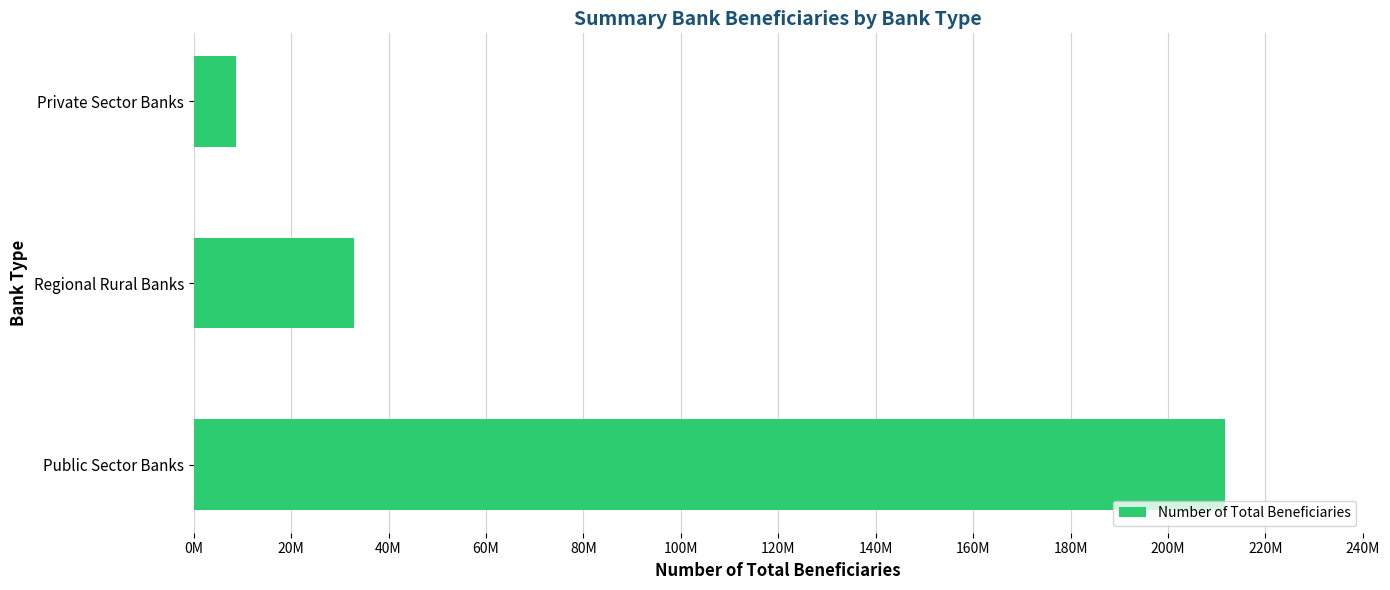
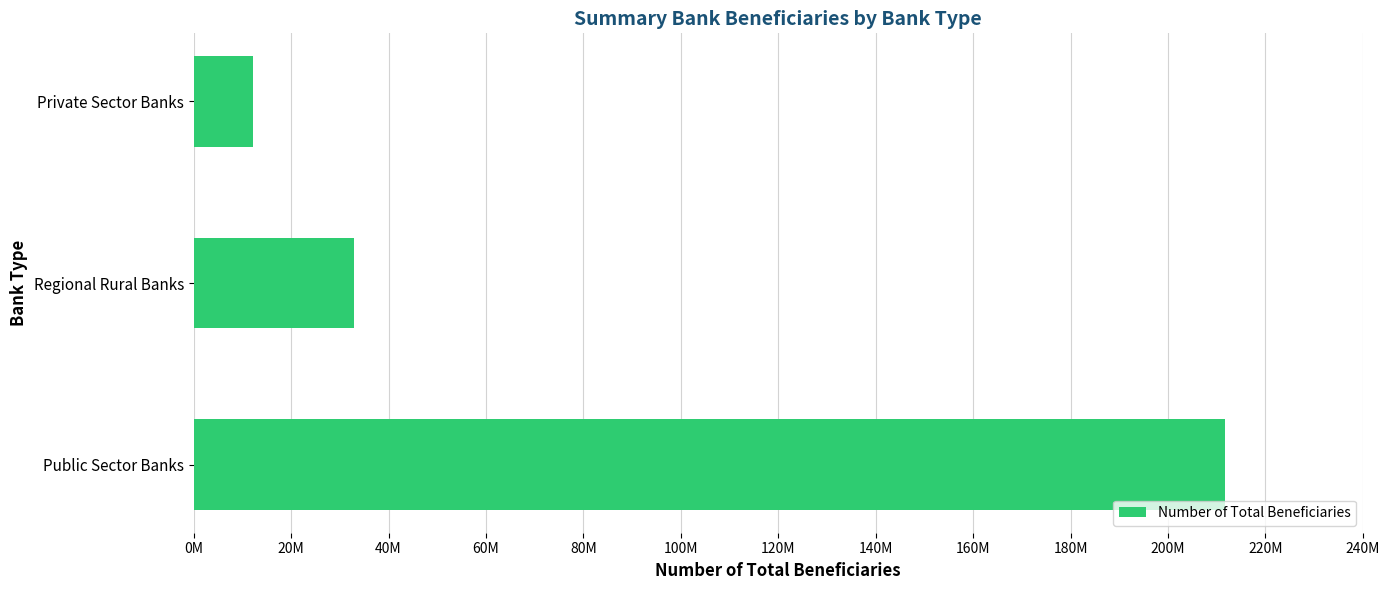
Private Sector Banks: 9000000 -> 12000000
